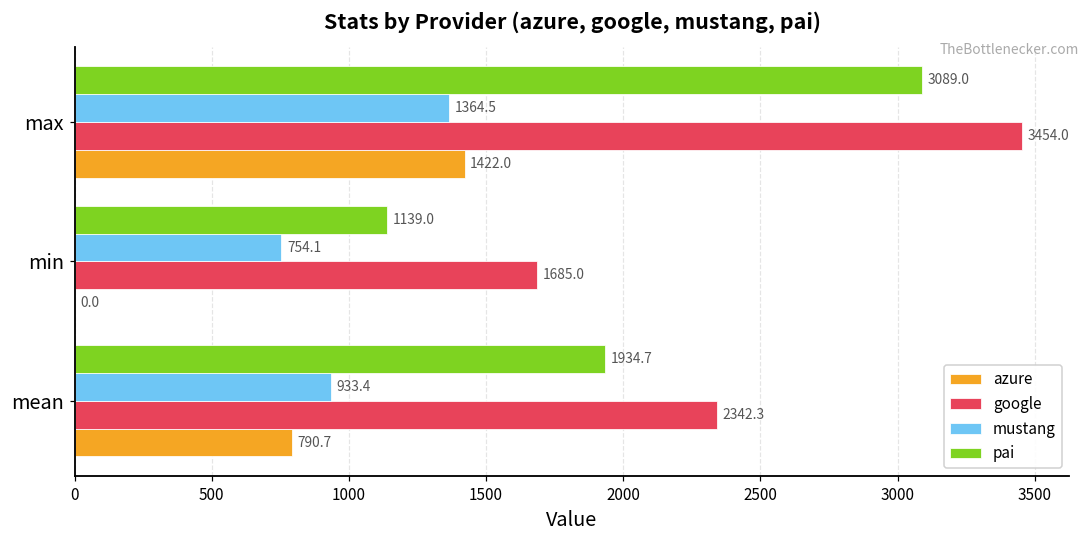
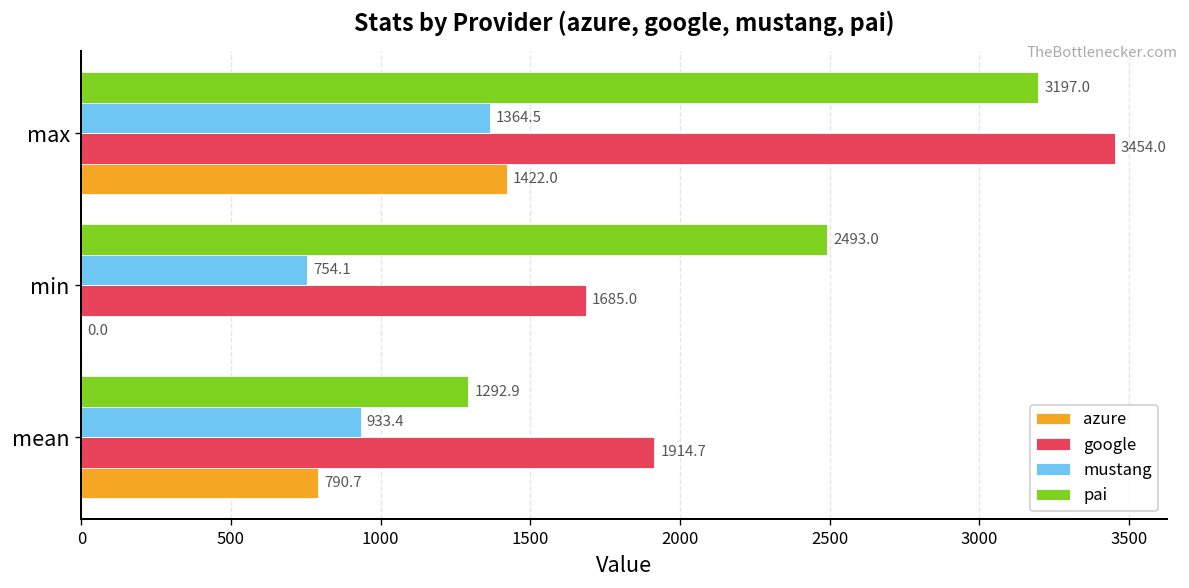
pai, max: 3089.0 -> 3197.0
pai, min: 1139.0 -> 2493.0
pai, mean: 1934.7 -> 1292.9
google, mean: 2342.3 -> 1914.7
